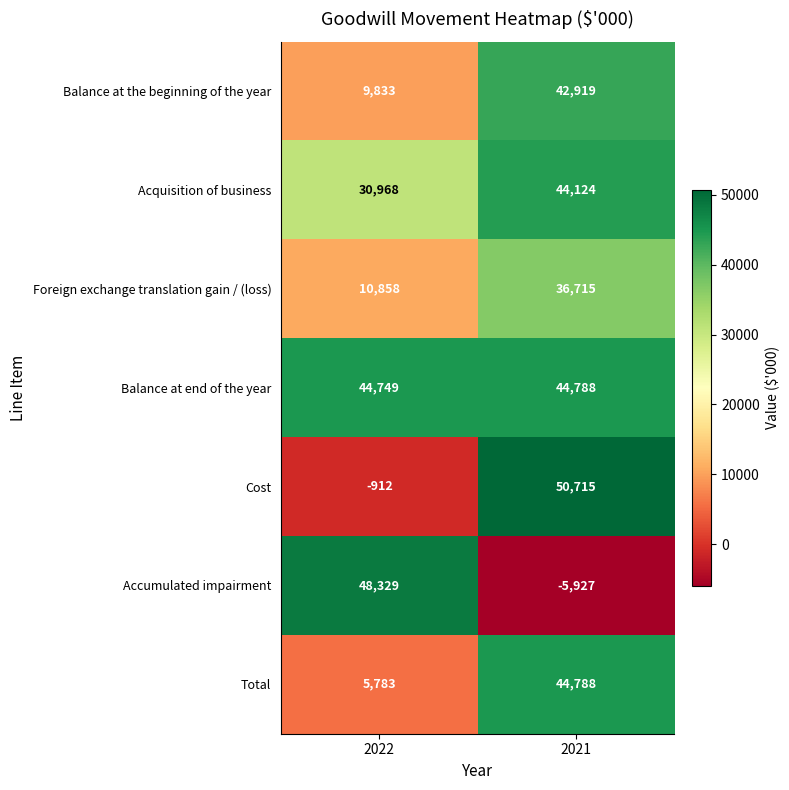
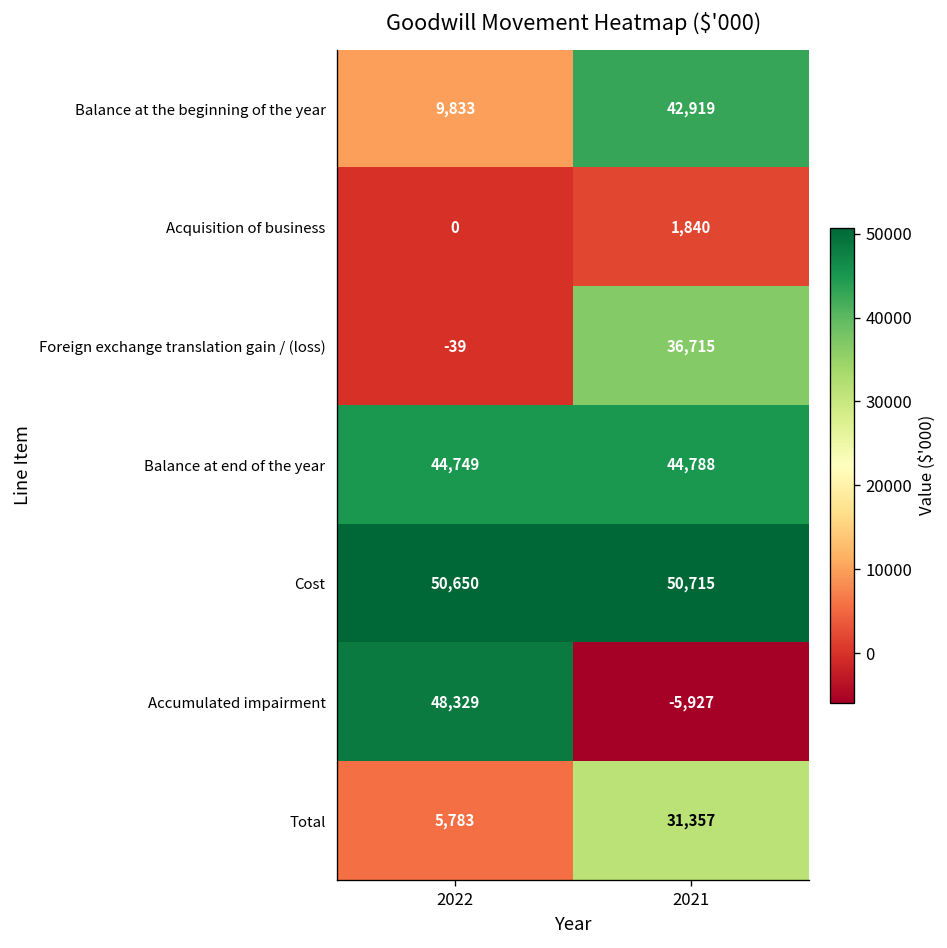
Acquisition of business, 2022: 30,968 -> 0
Acquisition of business, 2021: 44,124 -> 1,840
Foreign exchange translation gain / (loss), 2022: 10,858 -> -39
Cost, 2022: -912 -> 50,650
Total, 2021: 44,788 -> 31,357
